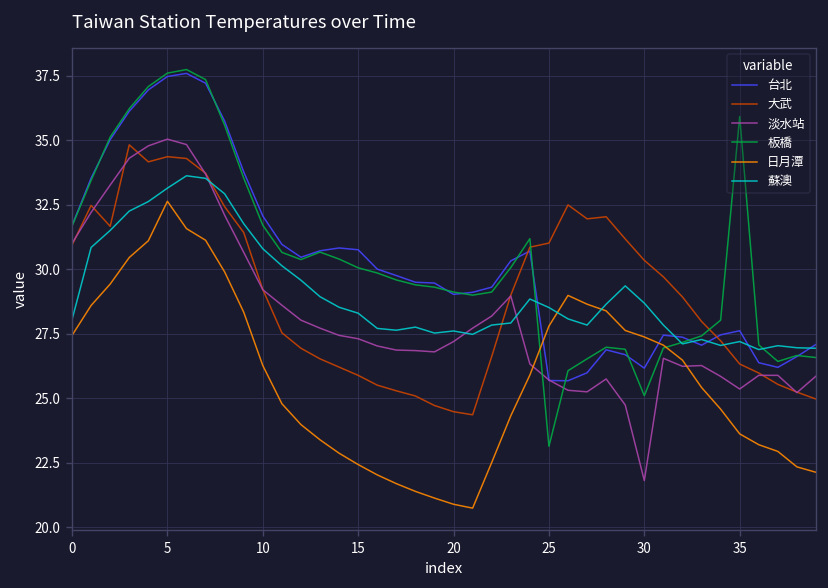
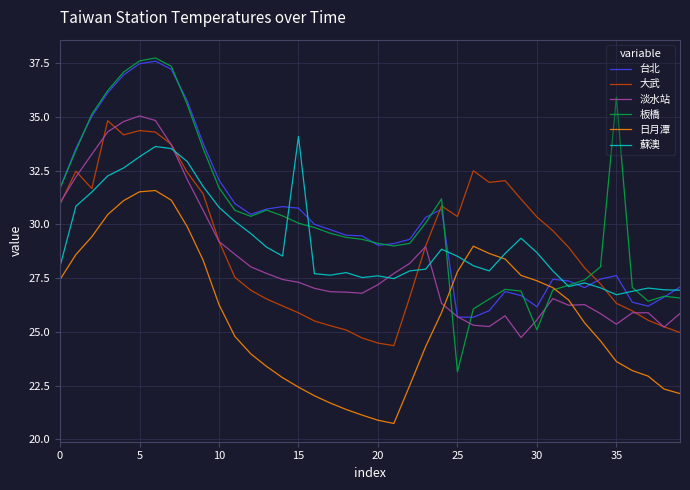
日月潭, 5: 32.6 -> 31.5
蘇澳, 15: 28.3 -> 34.1
大武, 25: 31.0 -> 30.4
淡水站, 30: 21.8 -> 25.6
蘇澳, 35: 27.2 -> 26.7
